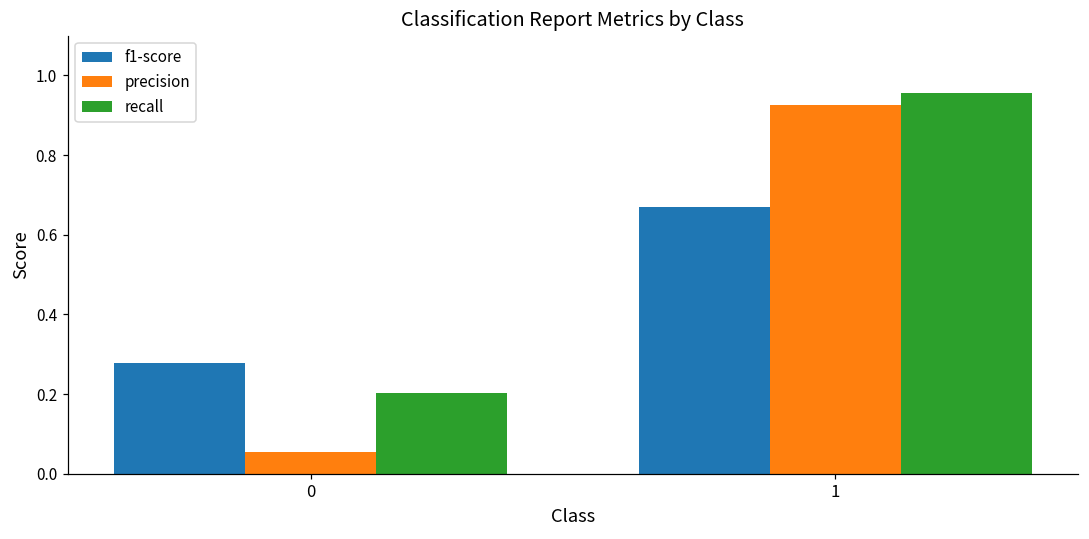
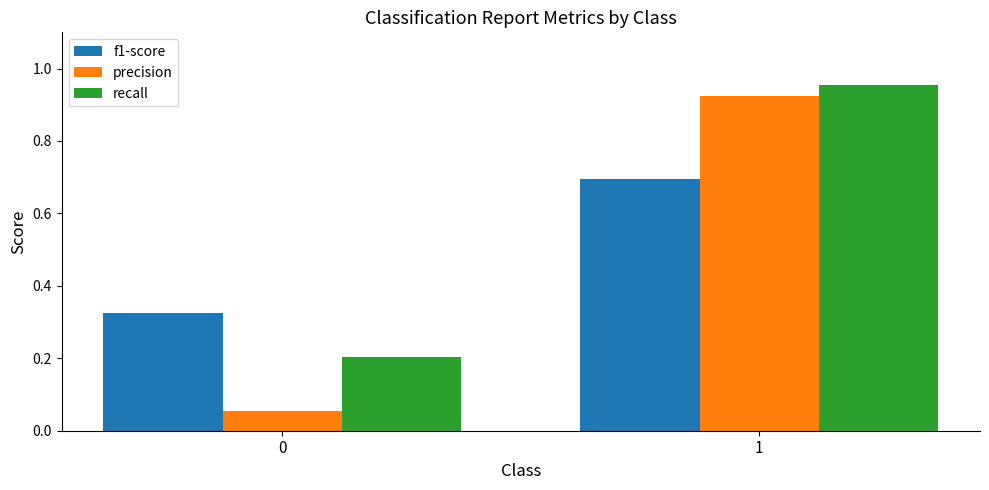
f1-score, 0: 0.28 -> 0.32
f1-score, 1: 0.67 -> 0.69
